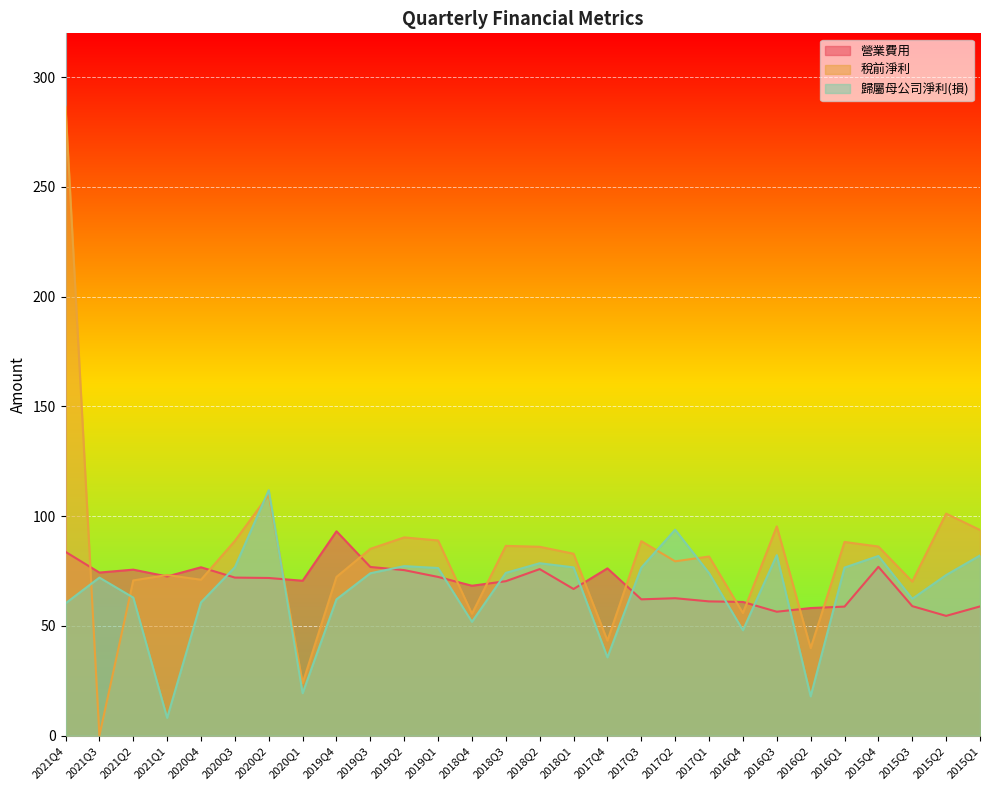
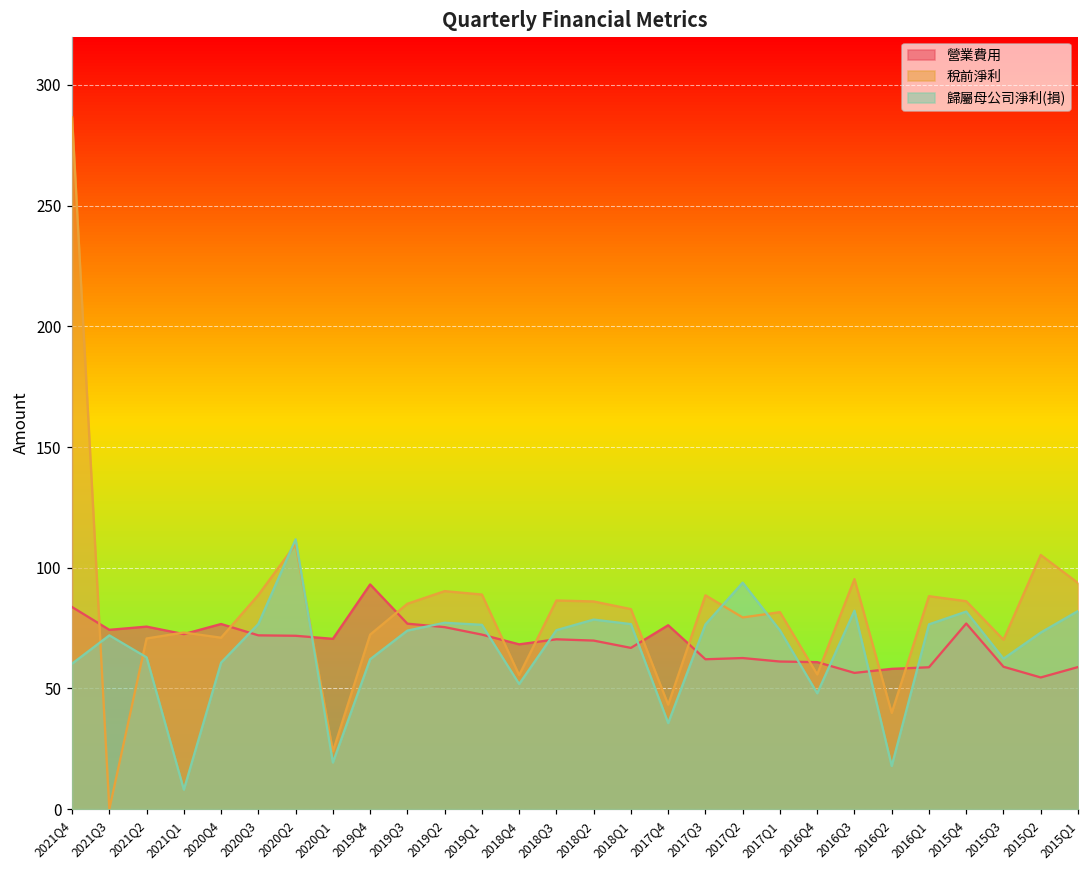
營業費用, 2018Q2: 76 -> 70
稅前淨利, 2015Q2: 101 -> 105
